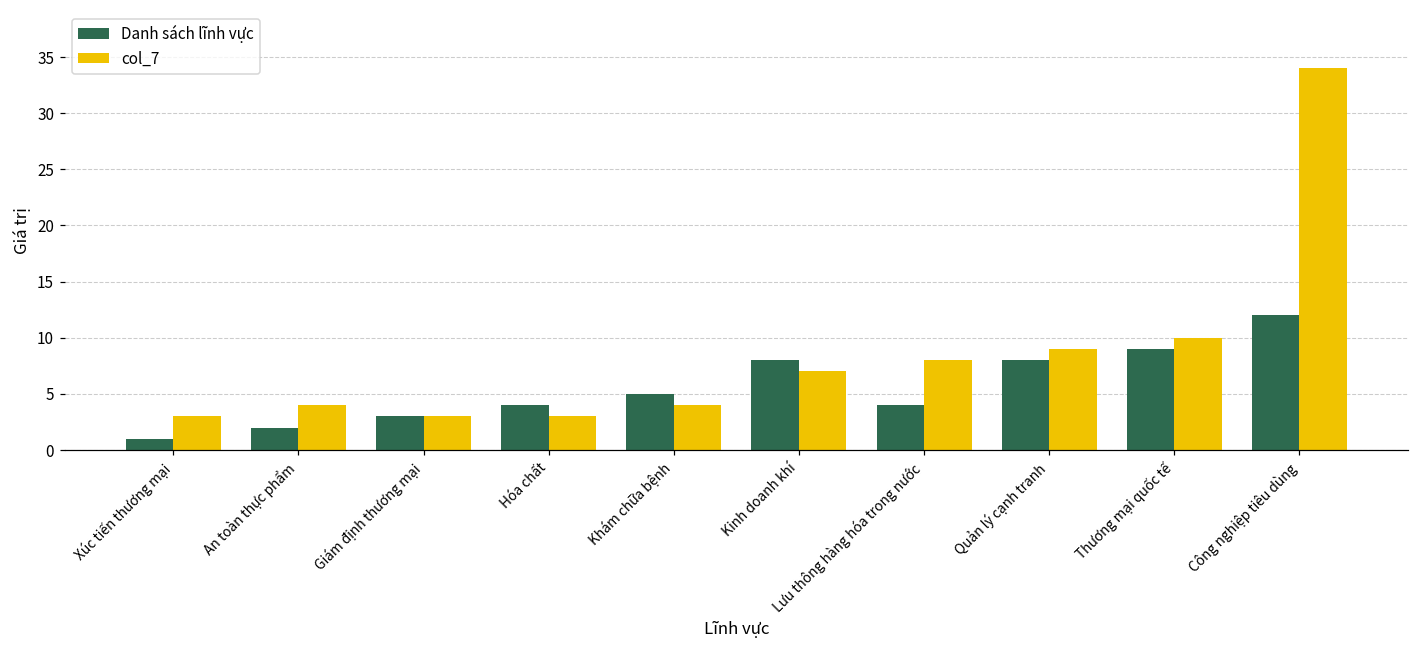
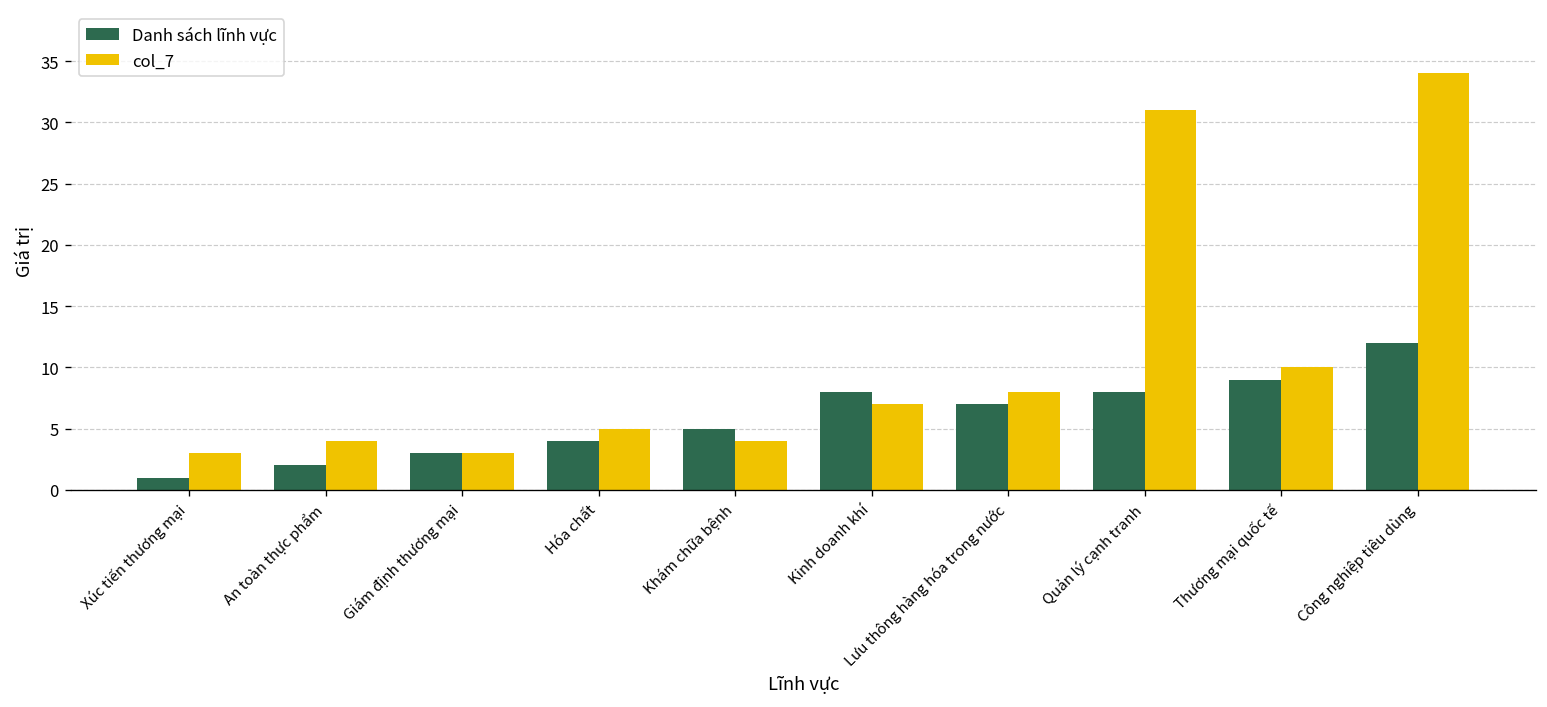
col_7, Hóa chất: 3 -> 5
Danh sách lĩnh vực, Lưu thông hàng hóa trong nước: 4 -> 7
col_7, Quản lý cạnh tranh: 9 -> 31
